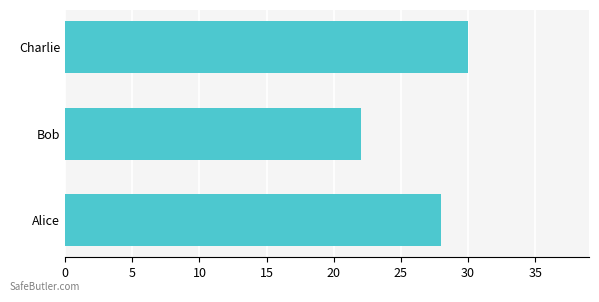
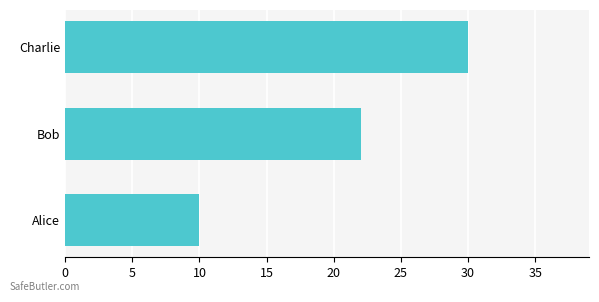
Alice: 28 -> 10
